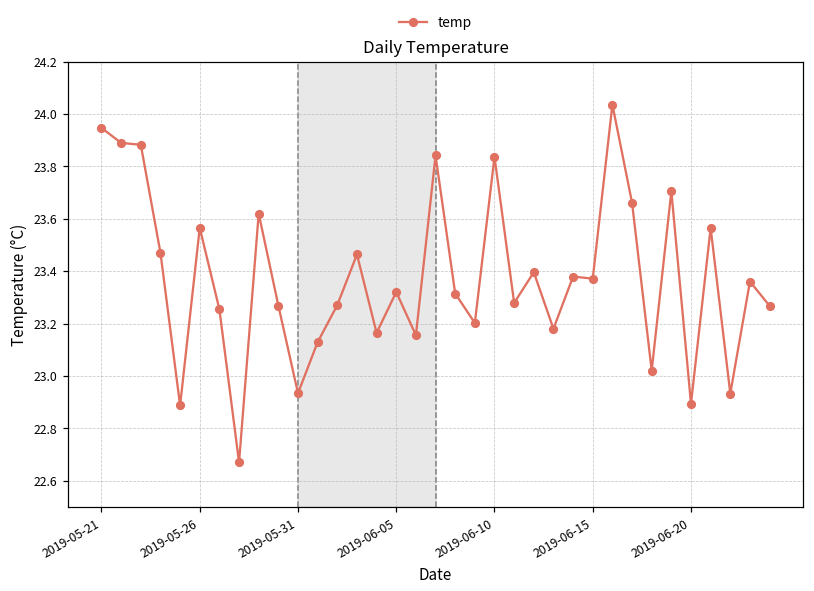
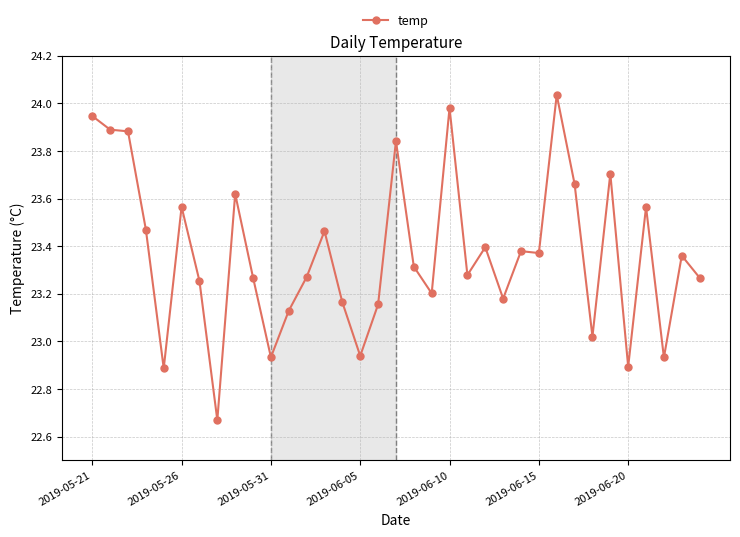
2019-06-05: 23.32 -> 22.94
2019-06-10: 23.84 -> 23.98
